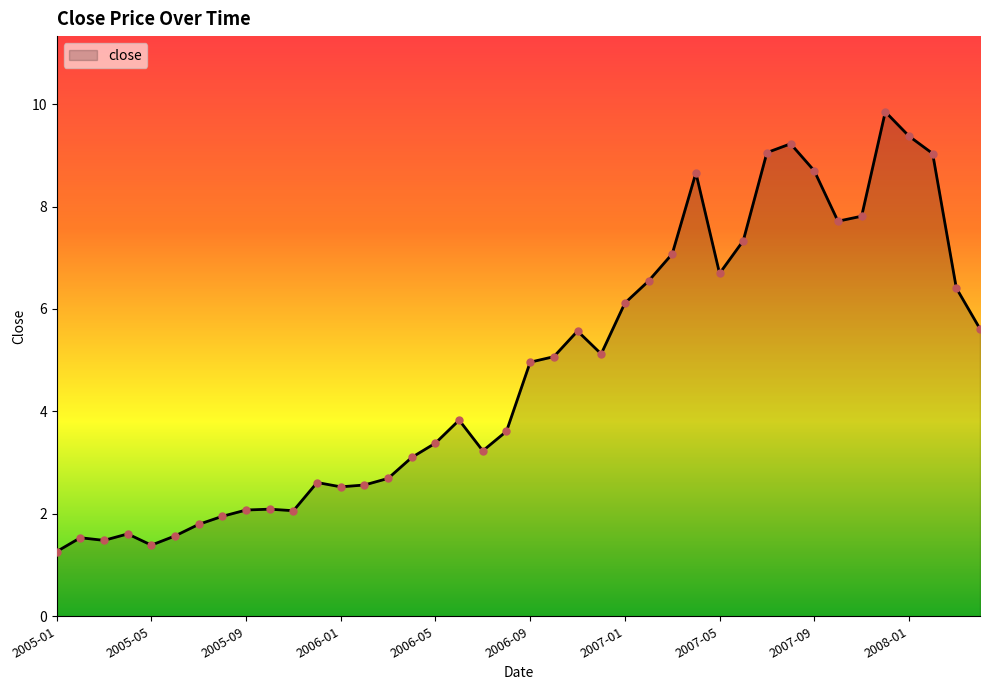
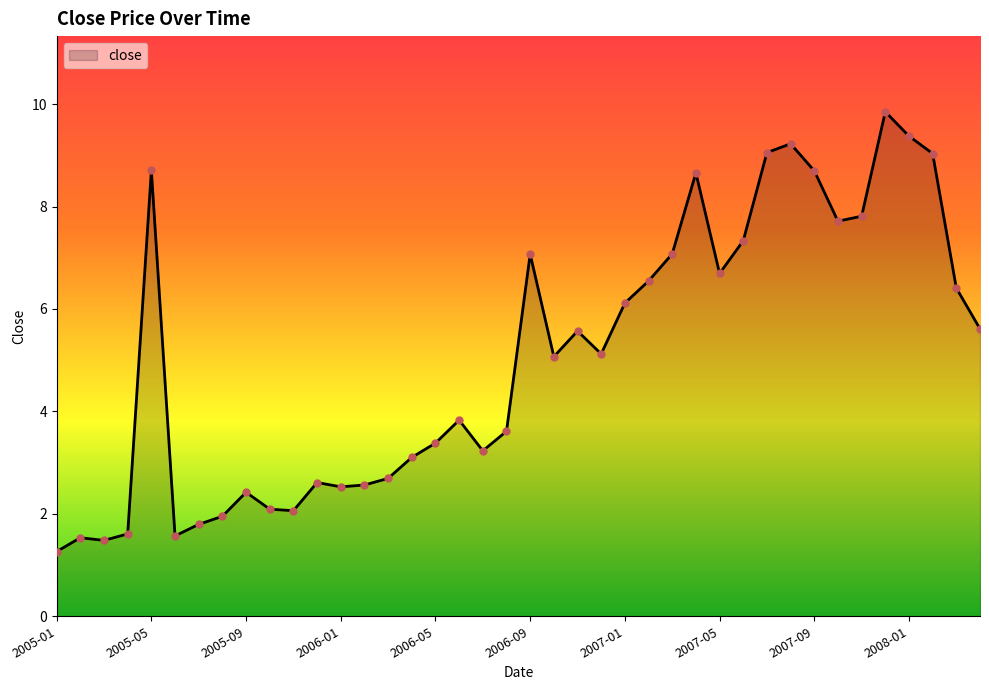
close, 2005-05: 1.4 -> 8.7
close, 2005-09: 2.1 -> 2.4
close, 2006-09: 5.0 -> 7.1
